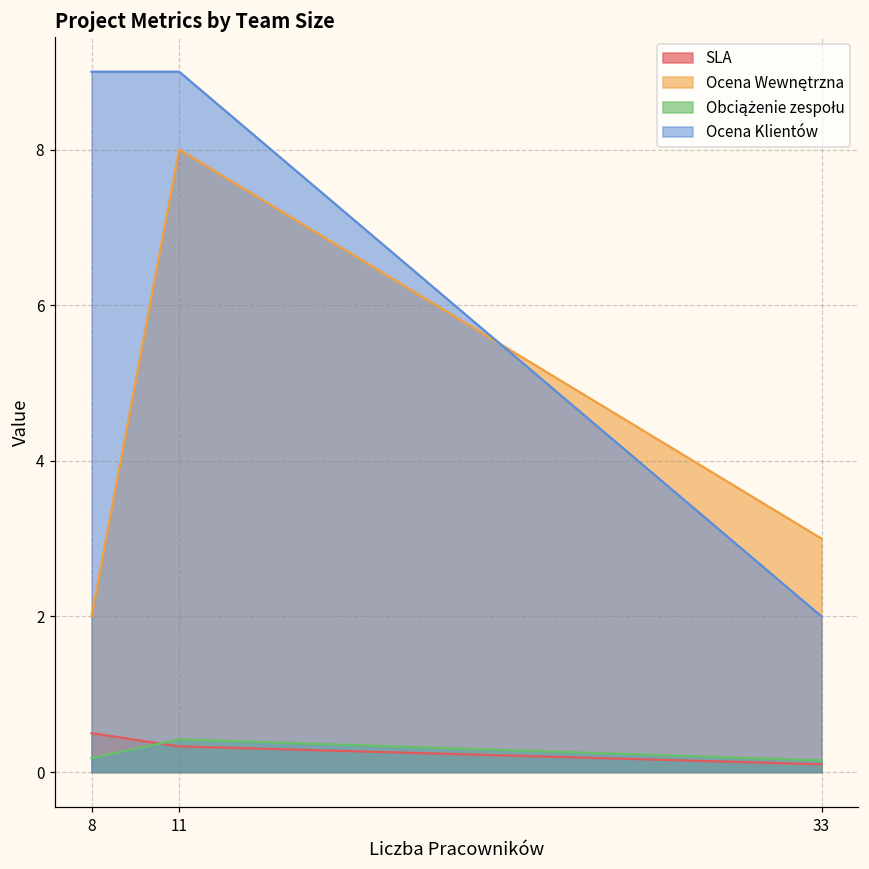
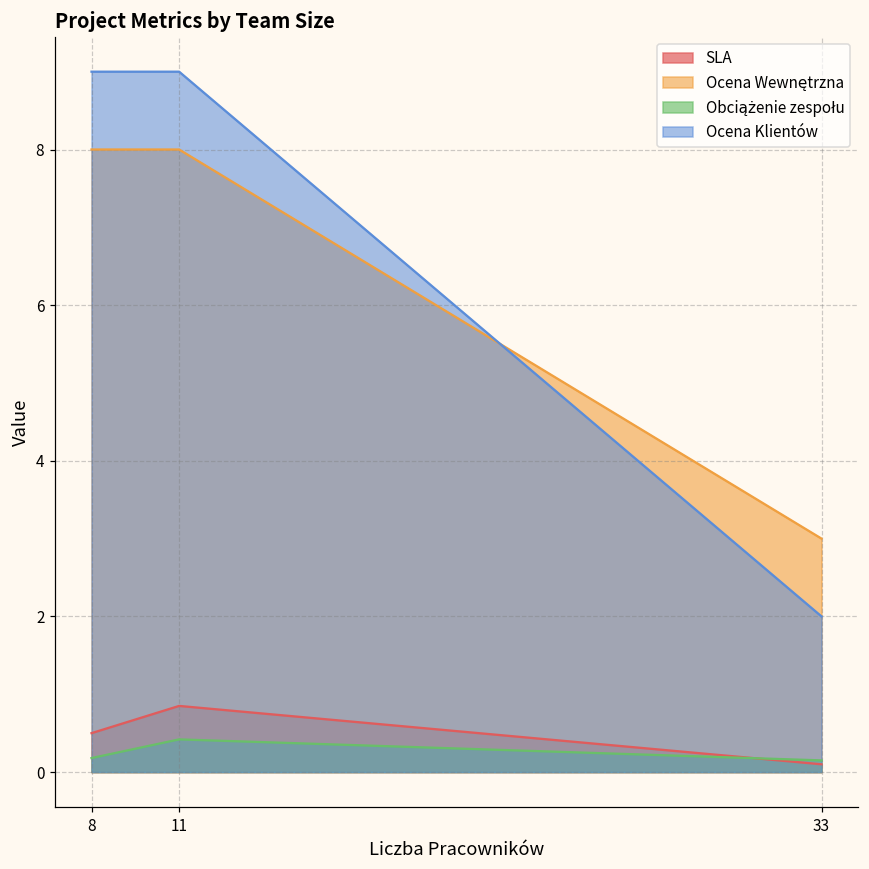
Ocena Wewnętrzna, 8: 2 -> 8
SLA, 11: 0.3 -> 0.9
